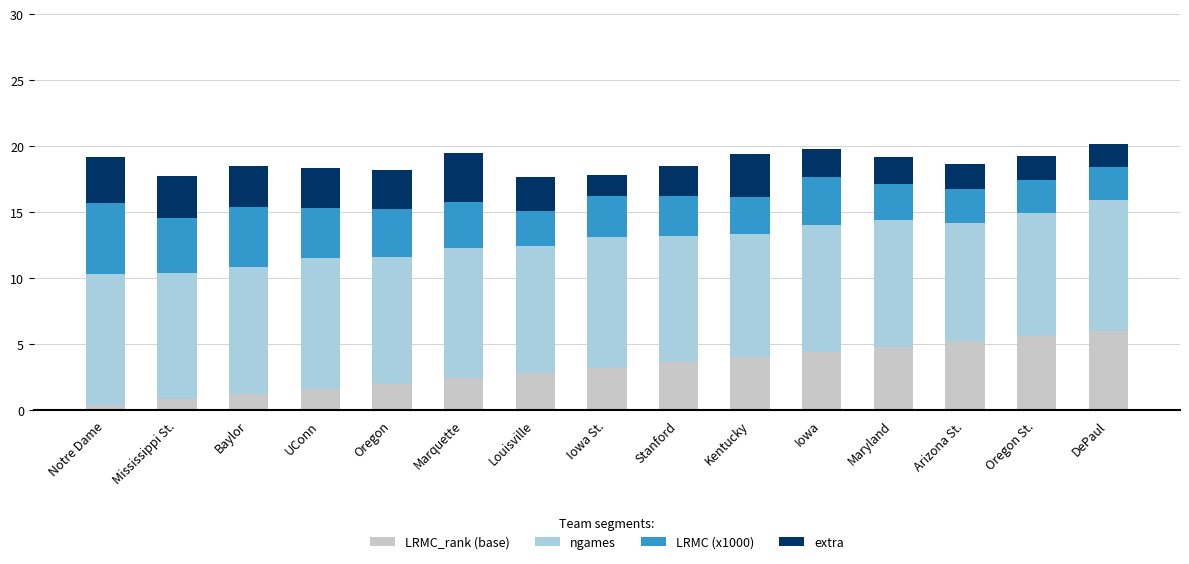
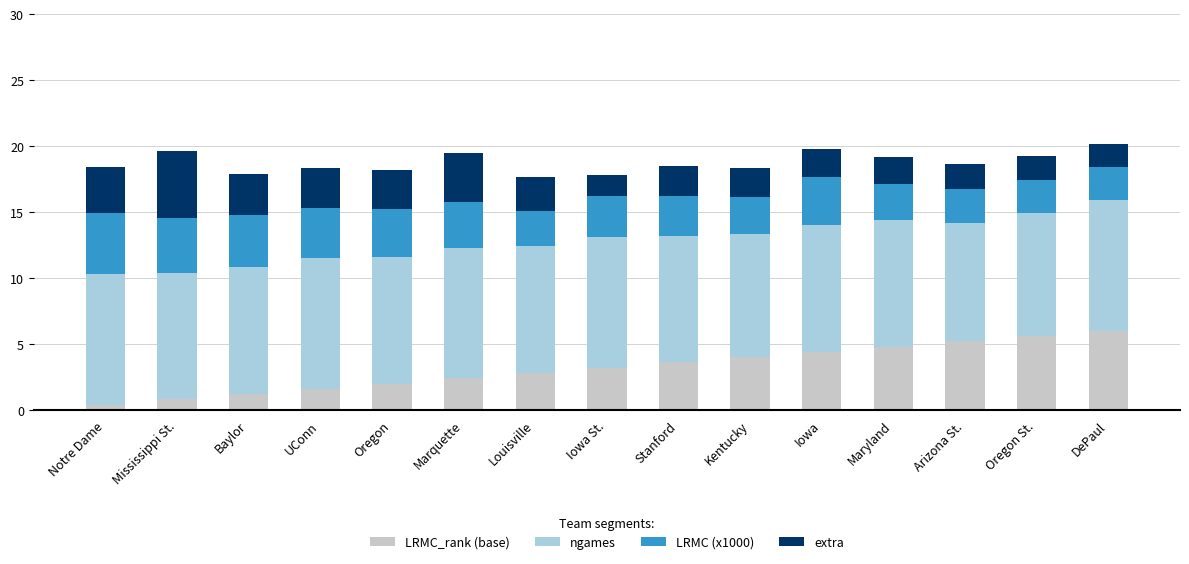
LRMC (x1000), Notre Dame: 5.4 -> 4.6
extra, Mississippi St.: 3.2 -> 5.1
LRMC (x1000), Baylor: 4.6 -> 4.0
extra, Kentucky: 3.3 -> 2.2
